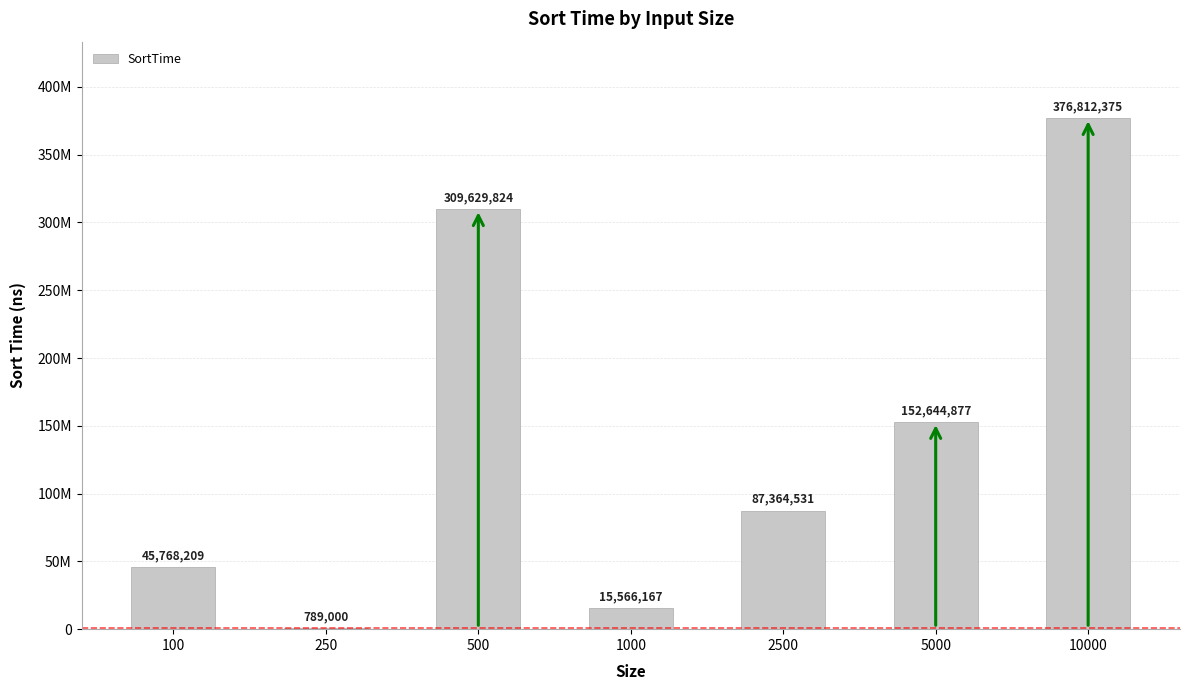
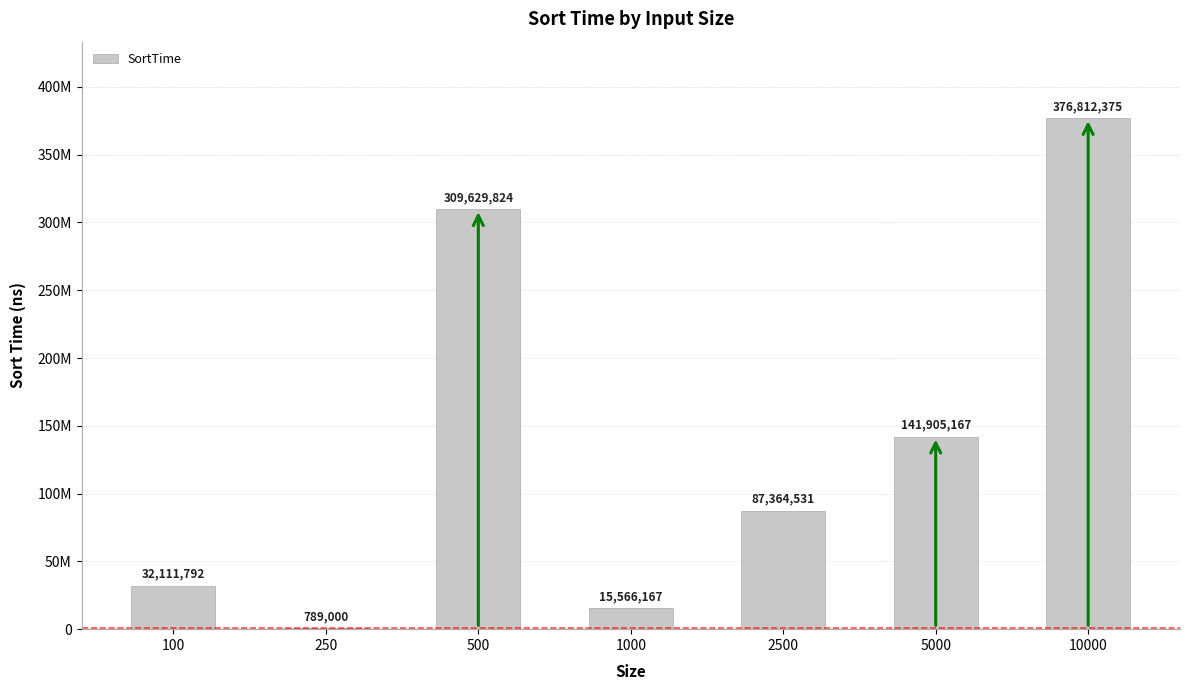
100: 45,768,209 -> 32,111,792
5000: 152,644,877 -> 141,905,167
